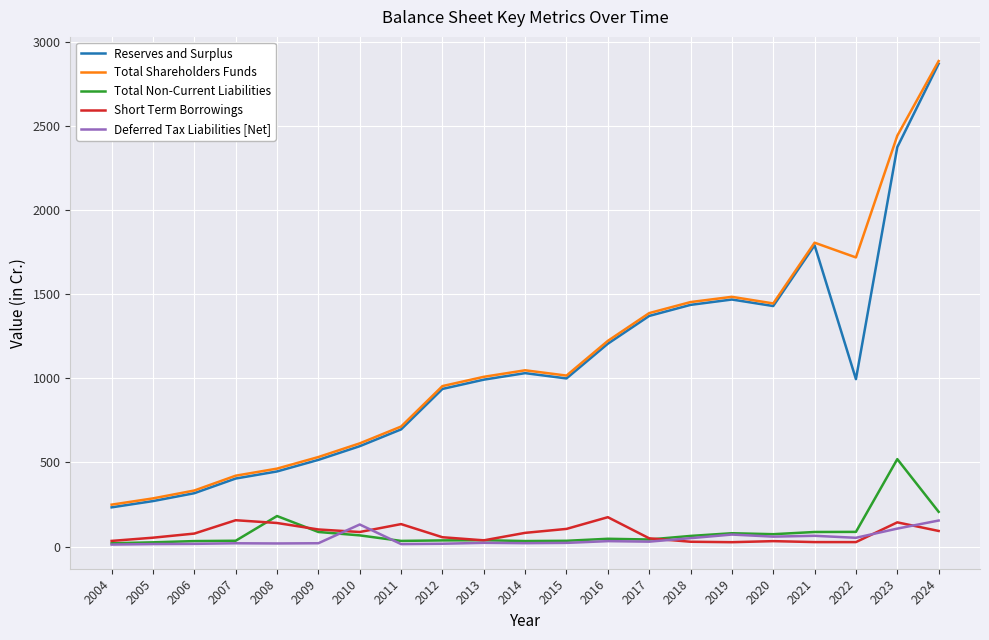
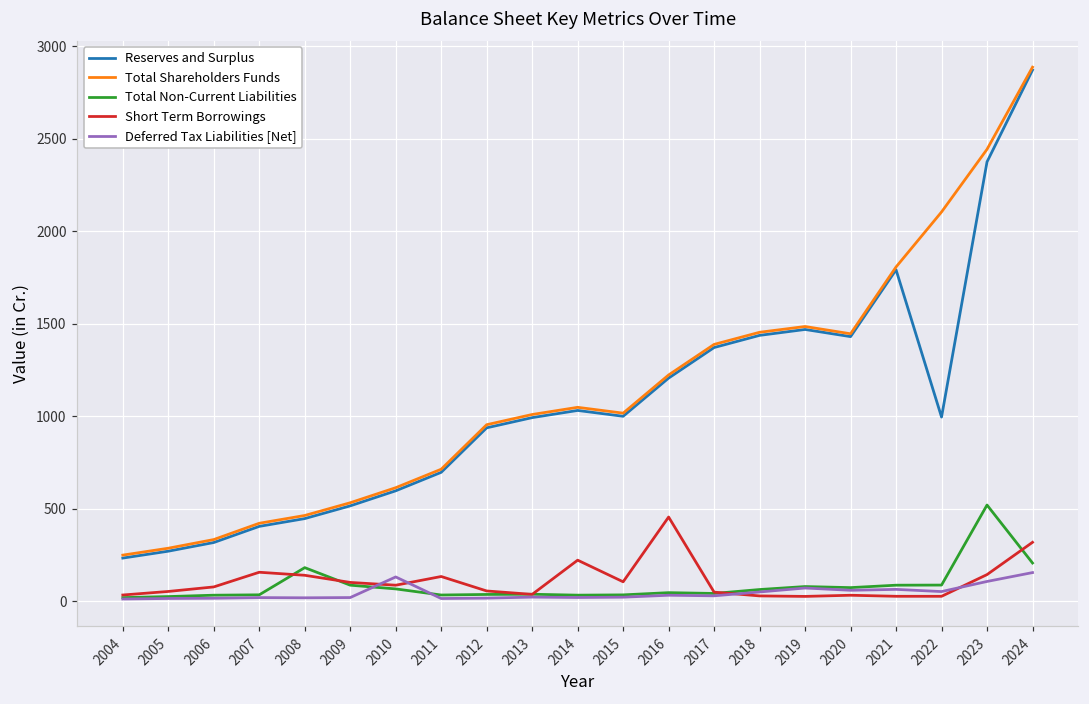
Short Term Borrowings, 2014: 80 -> 220
Short Term Borrowings, 2016: 170 -> 450
Total Shareholders Funds, 2022: 1720 -> 2100
Short Term Borrowings, 2024: 90 -> 320
